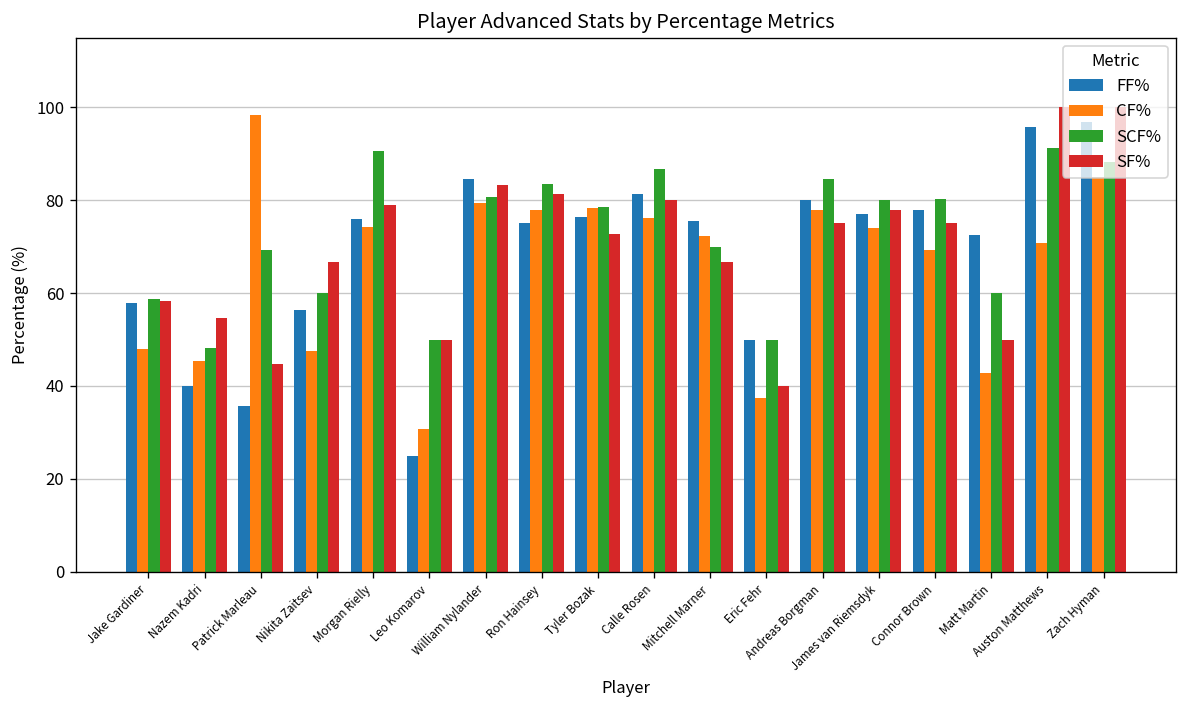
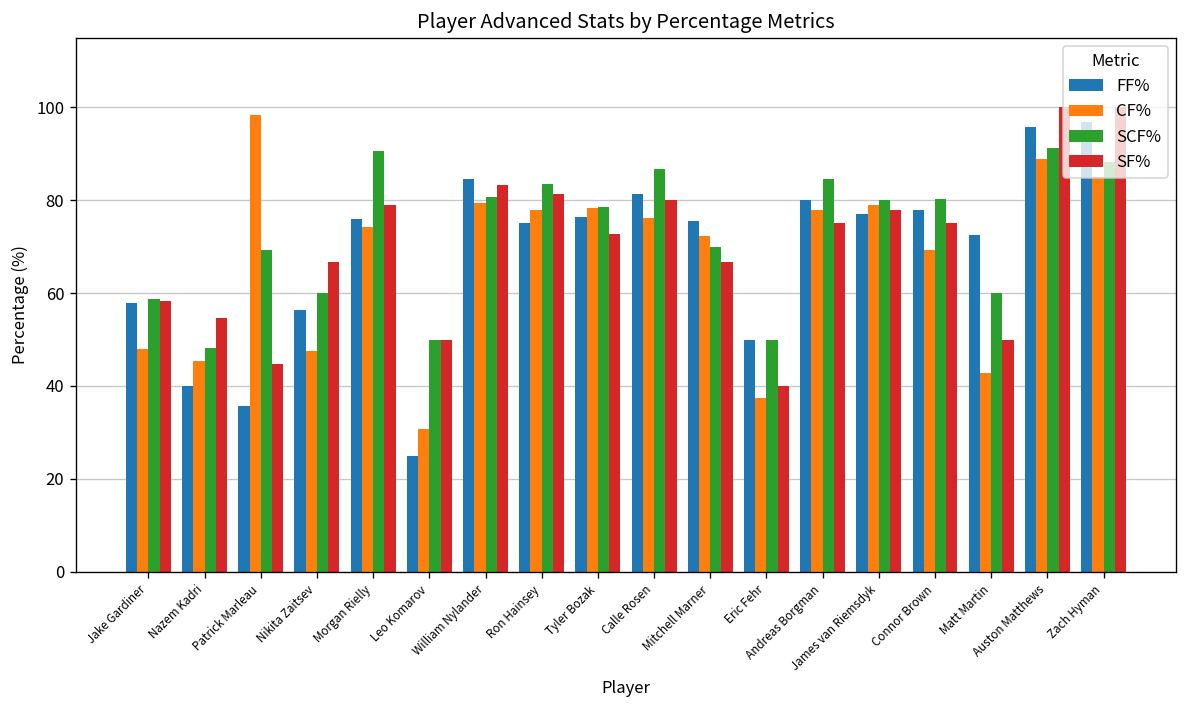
CF%, James van Riemsdyk: 74 -> 79
CF%, Auston Matthews: 71 -> 89
